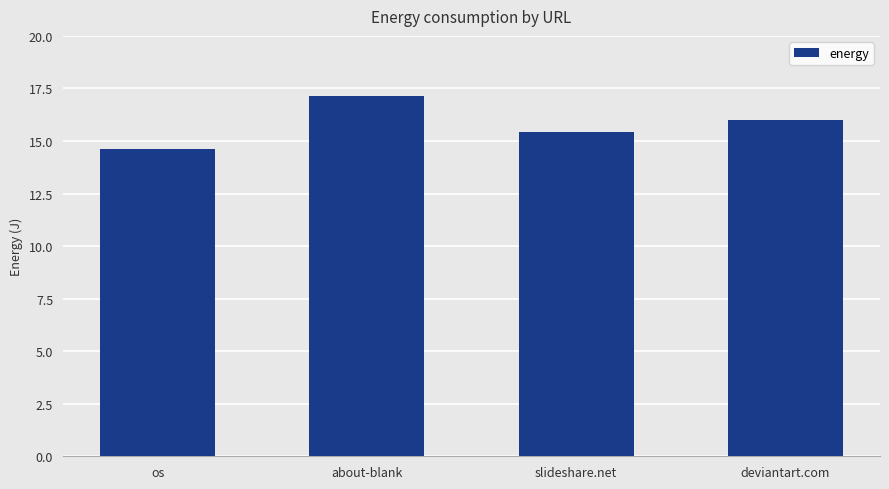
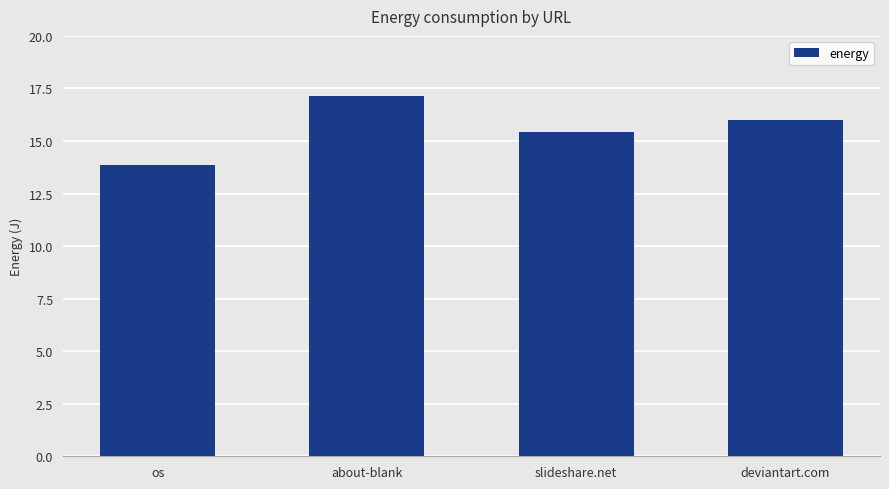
os: 14.6 -> 13.9
